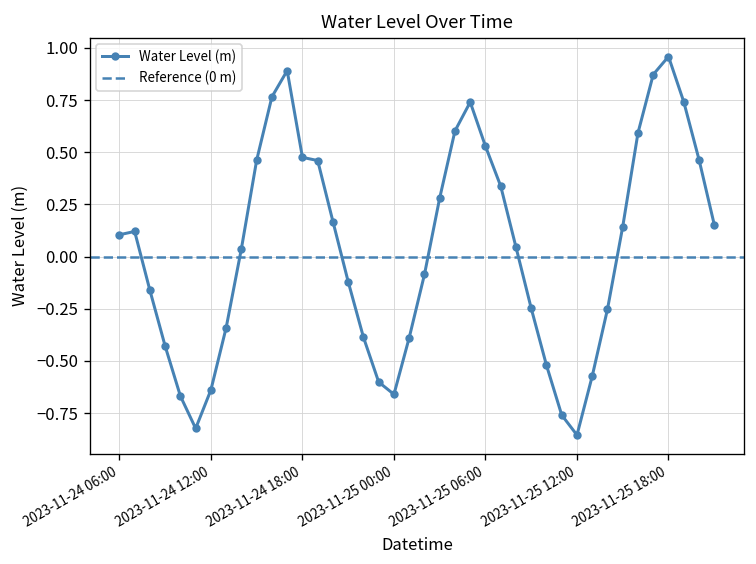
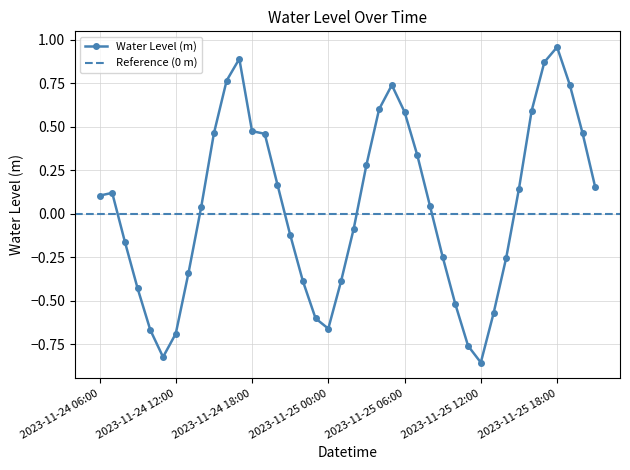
2023-11-24 12:00: -0.64 -> -0.69
2023-11-25 06:00: 0.53 -> 0.59
